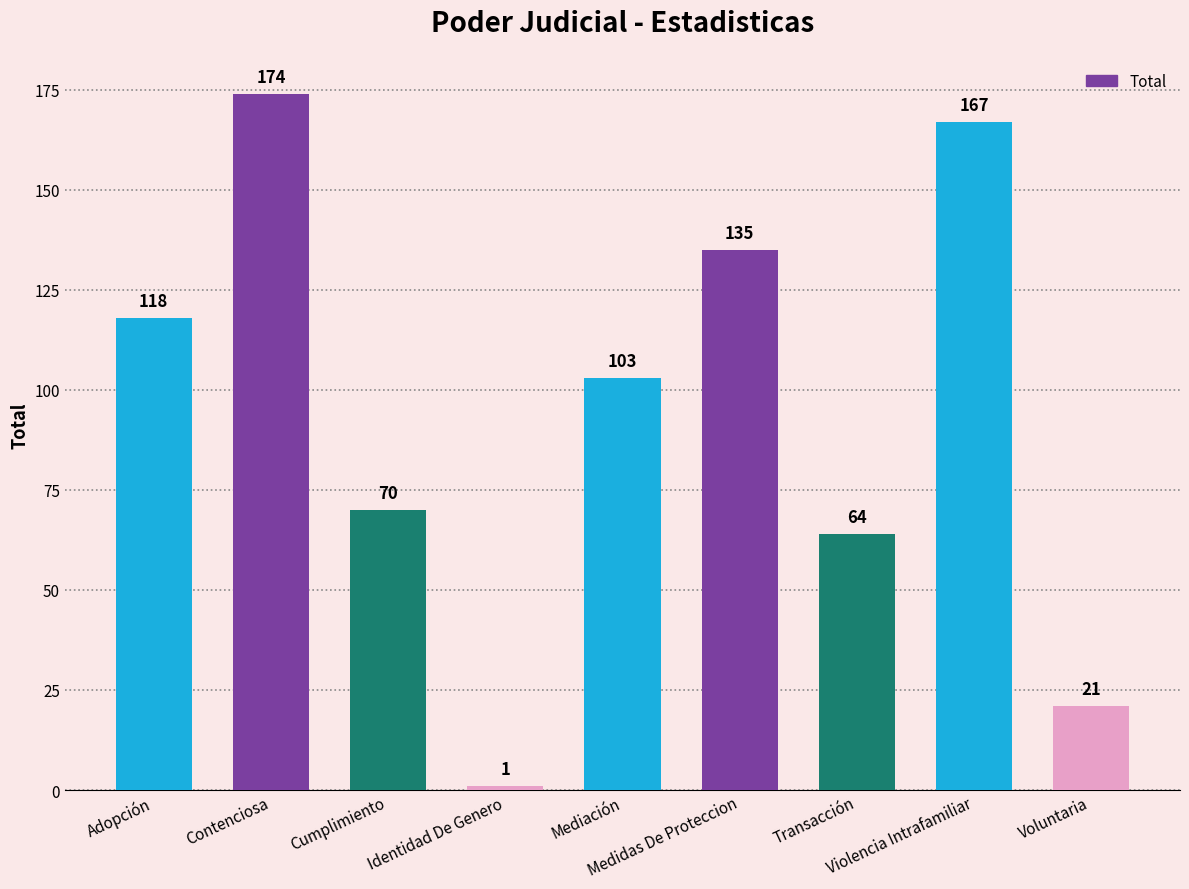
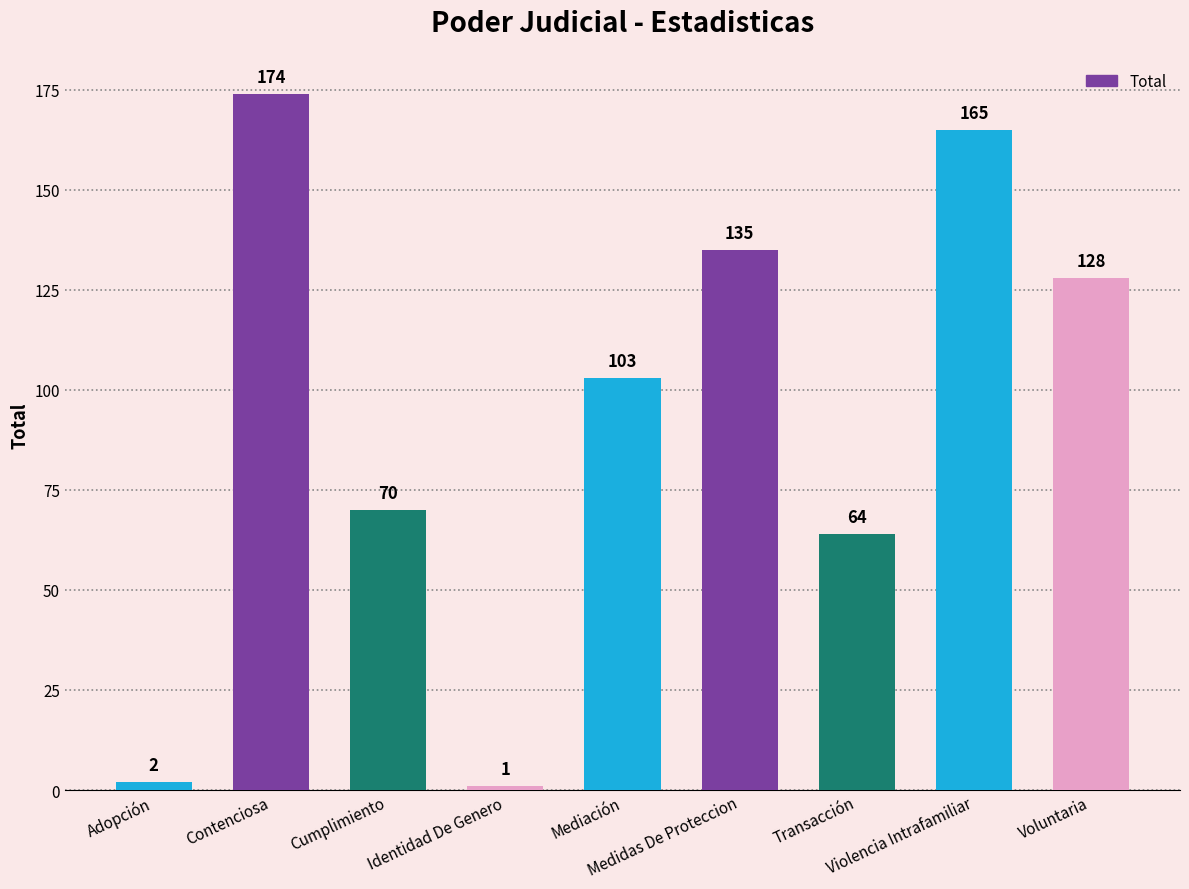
Adopción: 118 -> 2
Violencia Intrafamiliar: 167 -> 165
Voluntaria: 21 -> 128
